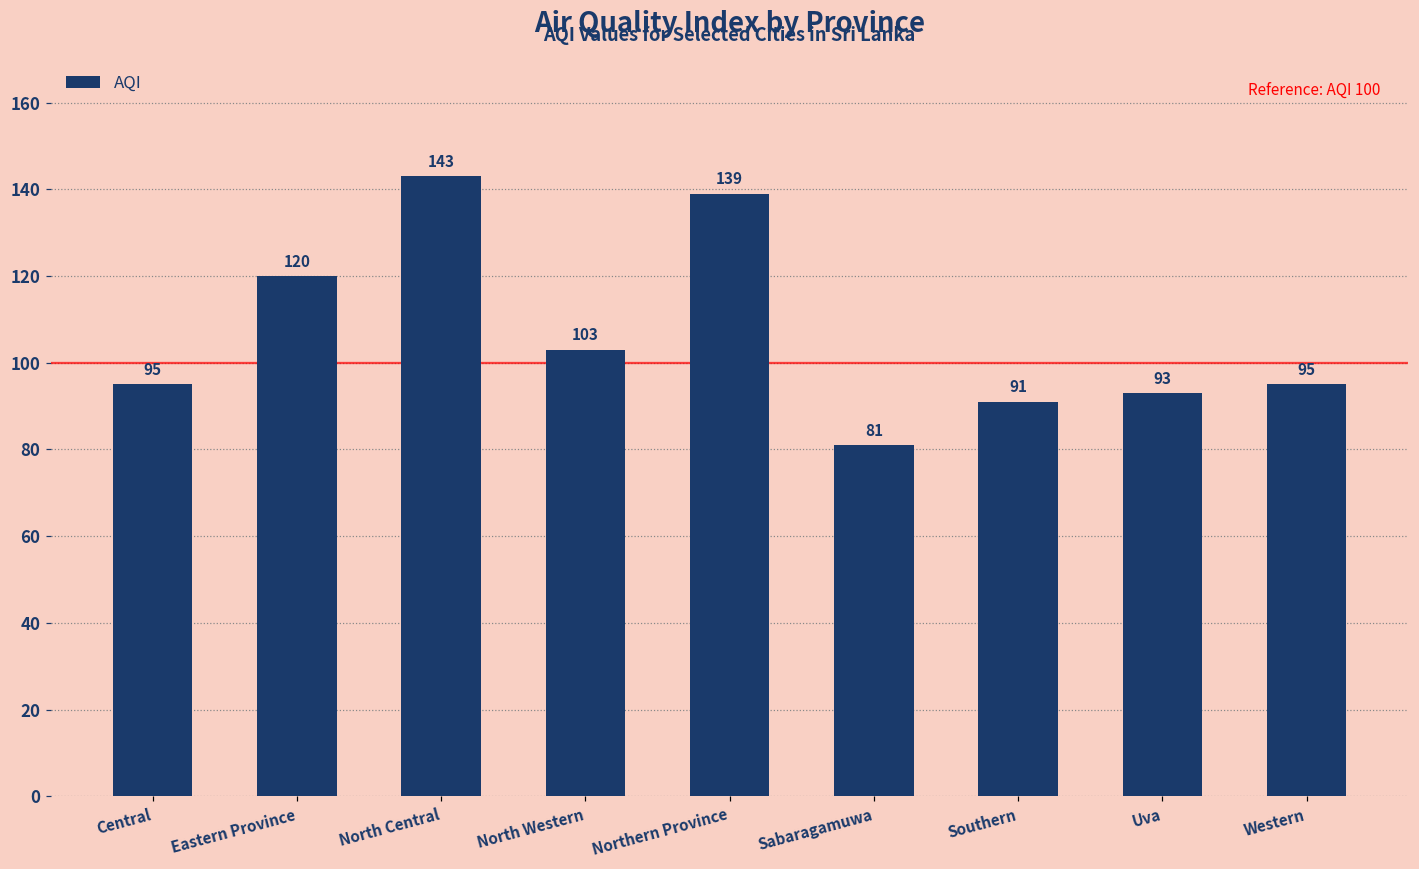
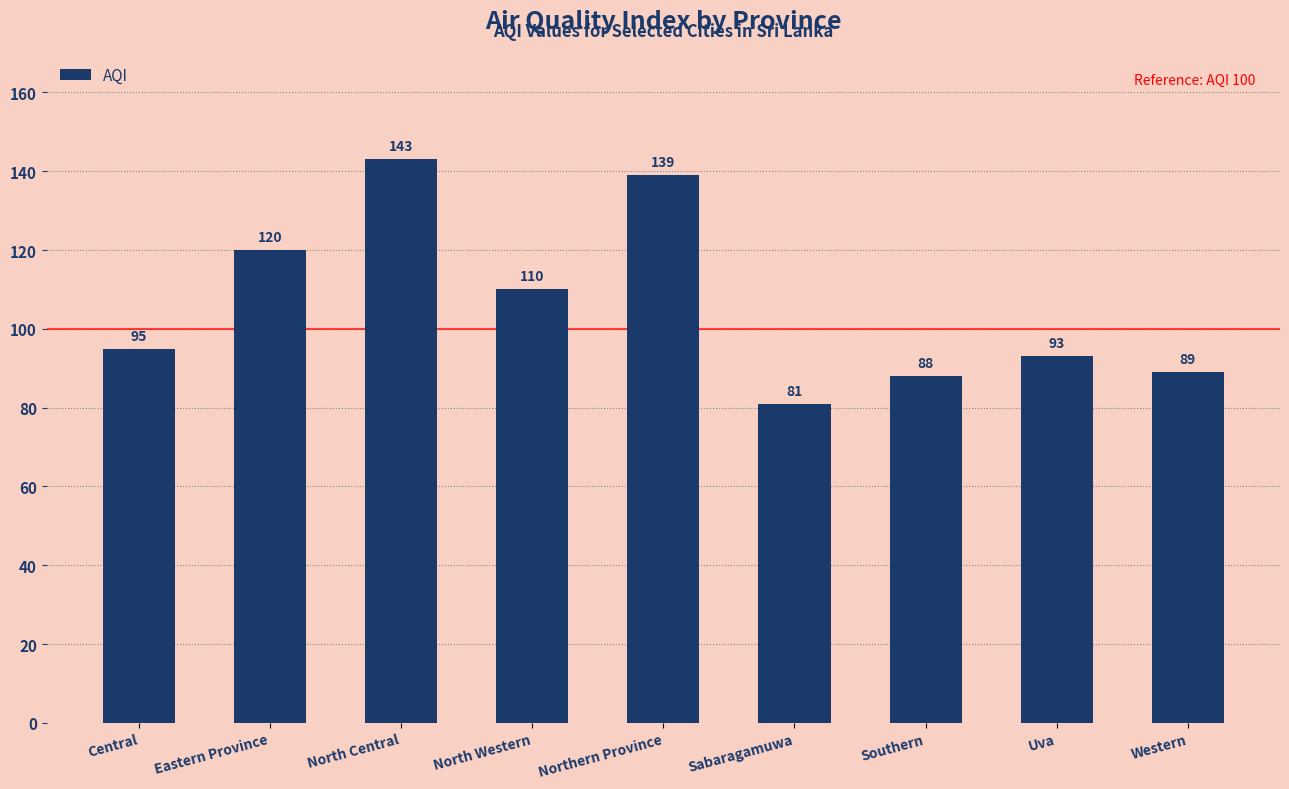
North Western: 103 -> 110
Southern: 91 -> 88
Western: 95 -> 89
